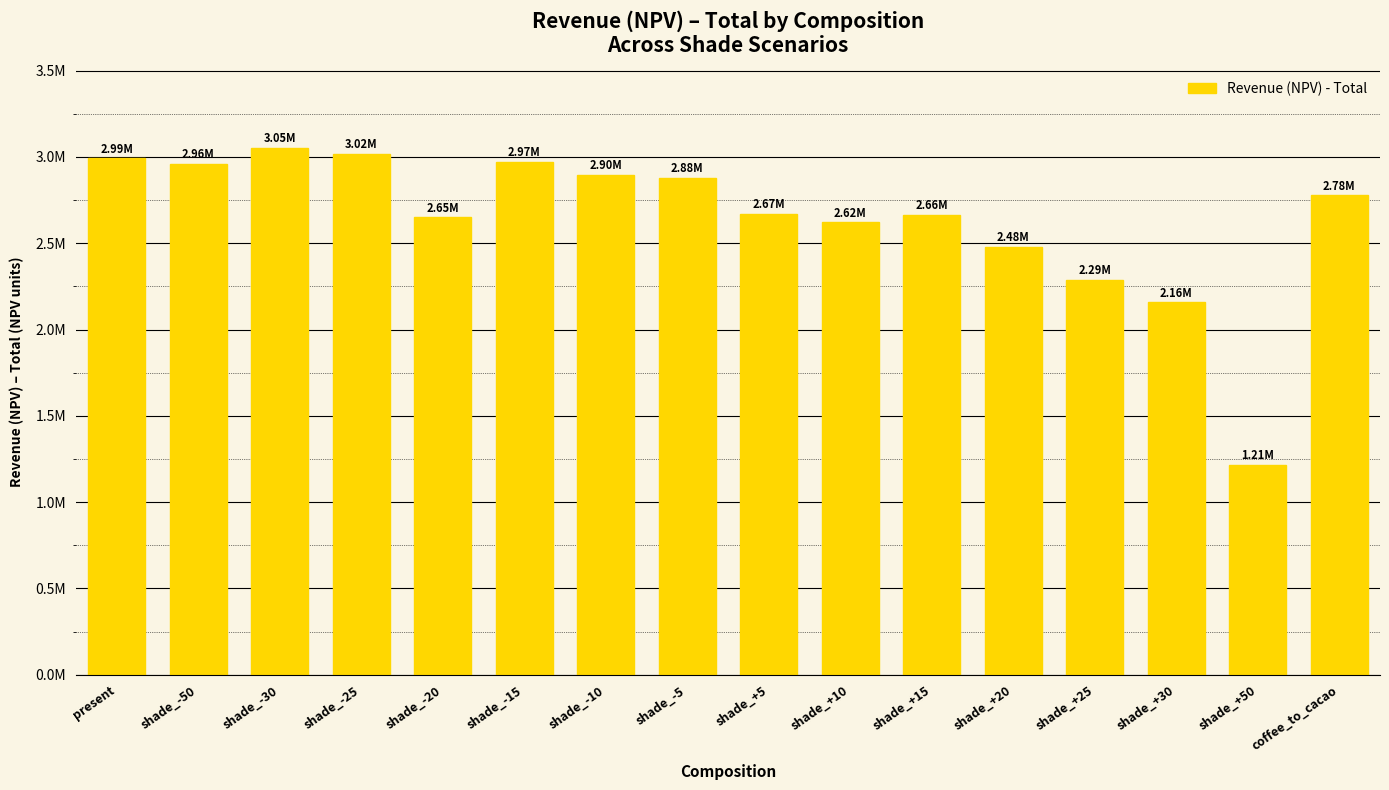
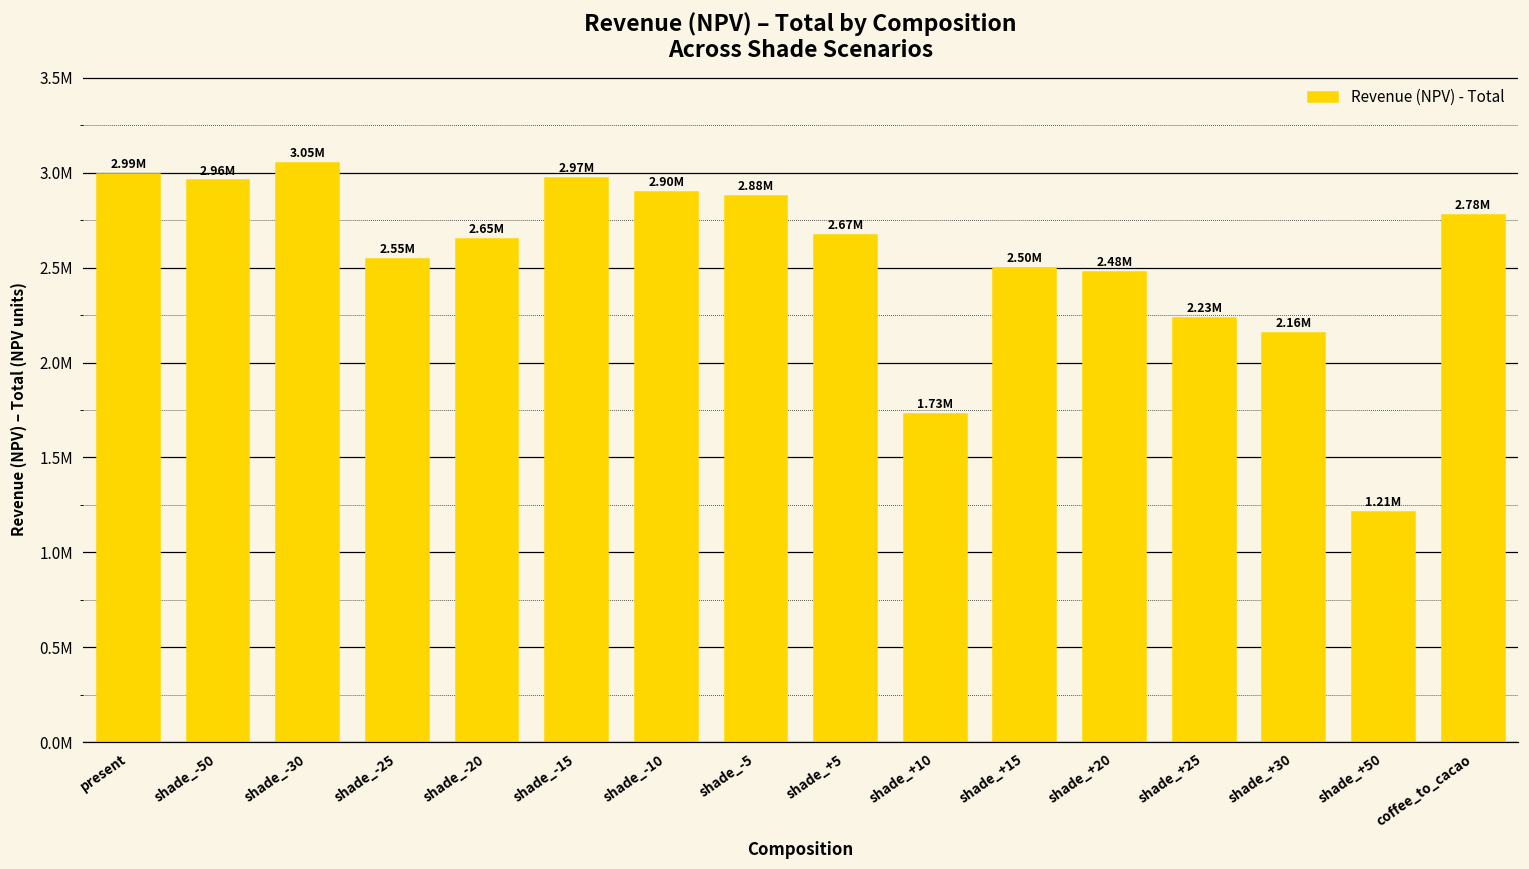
shade_-25: 3.02M -> 2.55M
shade_+10: 2.62M -> 1.73M
shade_+15: 2.66M -> 2.50M
shade_+25: 2.29M -> 2.23M
